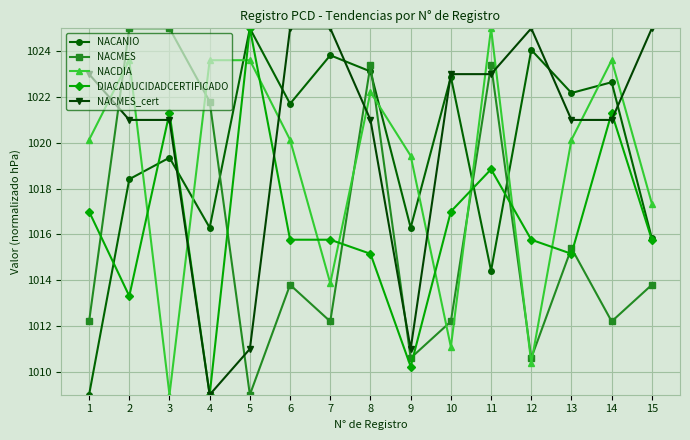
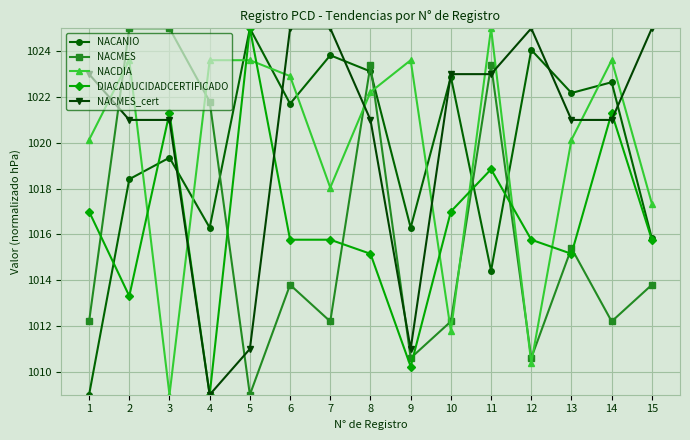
NACDIA, 6: 1020.1 -> 1022.9
NACDIA, 7: 1013.9 -> 1018.0
NACDIA, 9: 1019.4 -> 1023.6
NACDIA, 10: 1011.1 -> 1011.8
